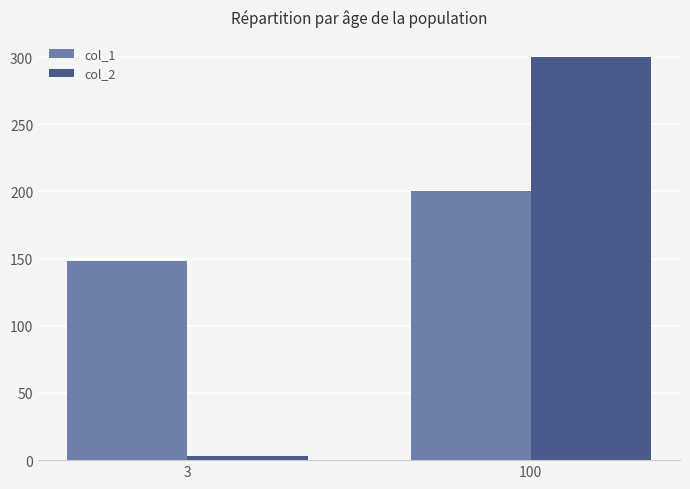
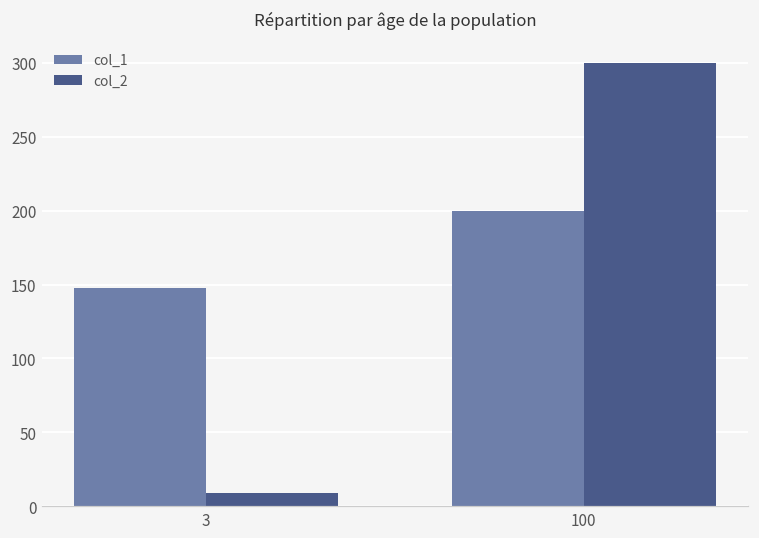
col_2, 3: 3 -> 9
